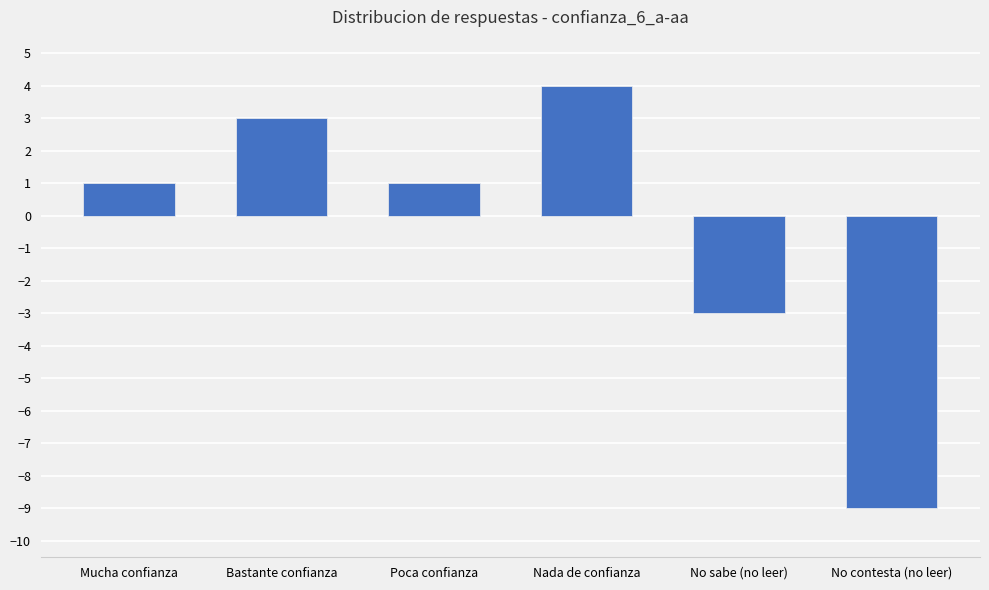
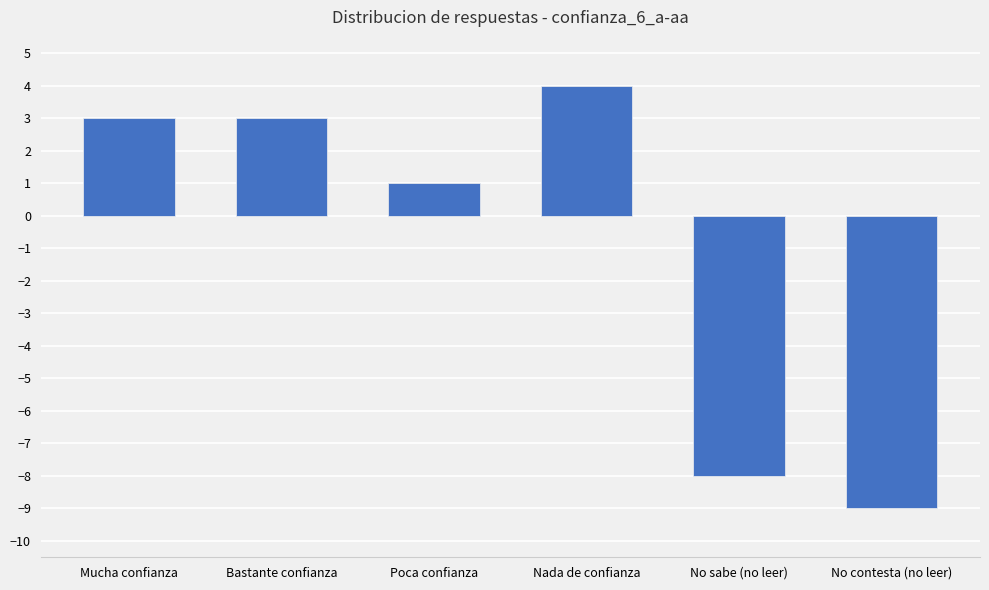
Mucha confianza: 1 -> 3
No sabe (no leer): -3 -> -8
